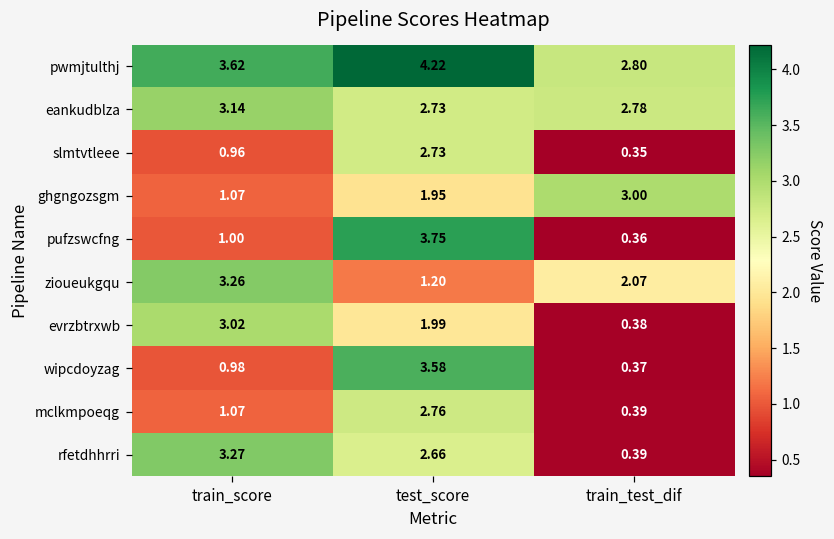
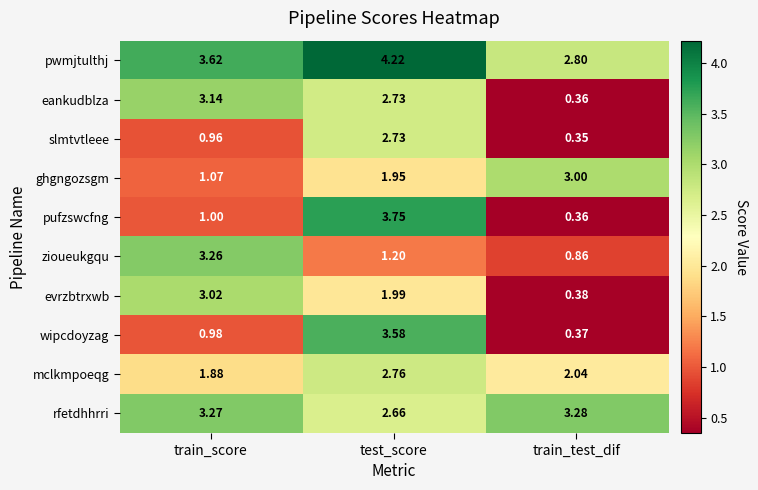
eankudblza, train_test_dif: 2.78 -> 0.36
zioueukgqu, train_test_dif: 2.07 -> 0.86
mclkmpoeqg, train_score: 1.07 -> 1.88
mclkmpoeqg, train_test_dif: 0.39 -> 2.04
rfetdhhrri, train_test_dif: 0.39 -> 3.28
